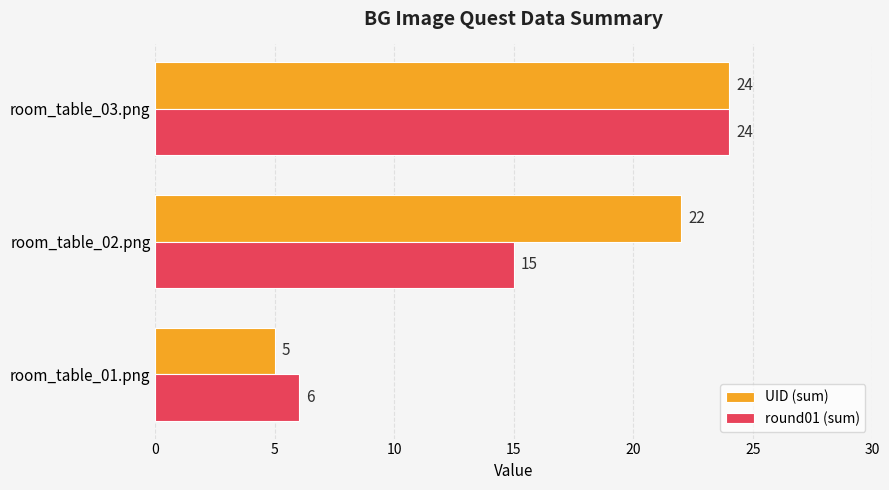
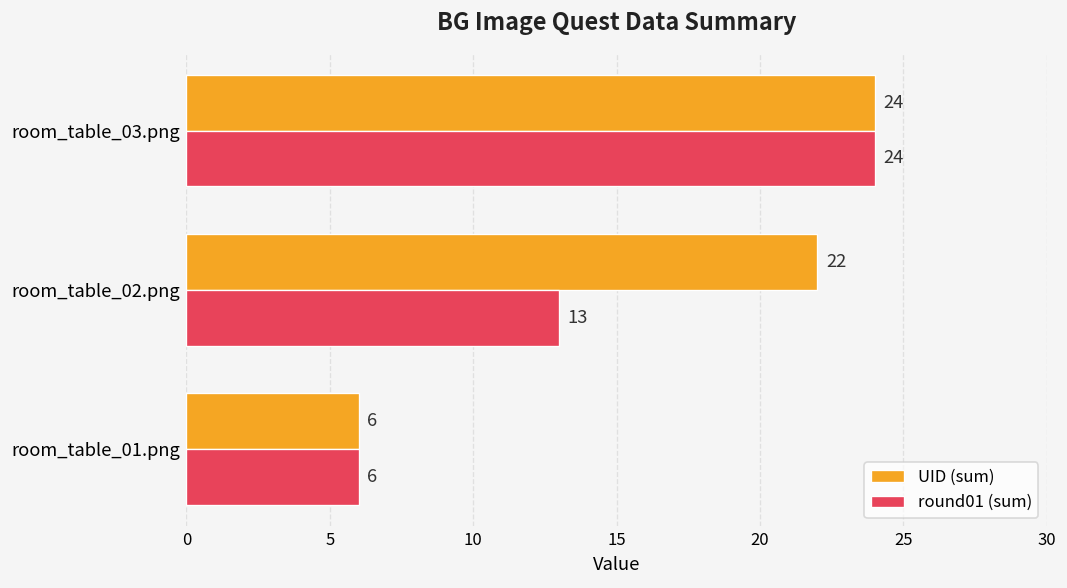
round01 (sum), room_table_02.png: 15 -> 13
UID (sum), room_table_01.png: 5 -> 6
